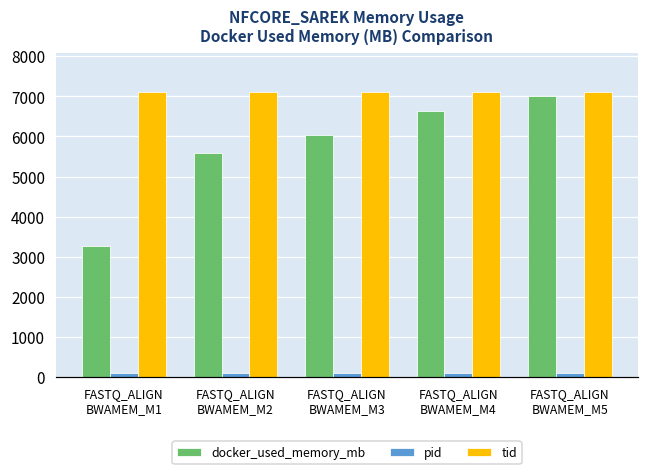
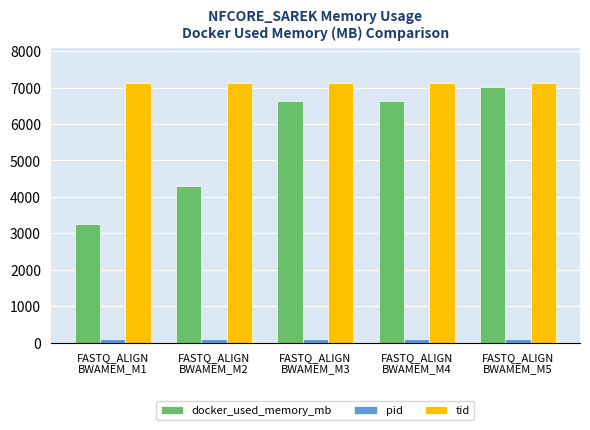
docker_used_memory_mb, FASTQ_ALIGN BWAMEM_M2: 5600 -> 4300
docker_used_memory_mb, FASTQ_ALIGN BWAMEM_M3: 6000 -> 6600
